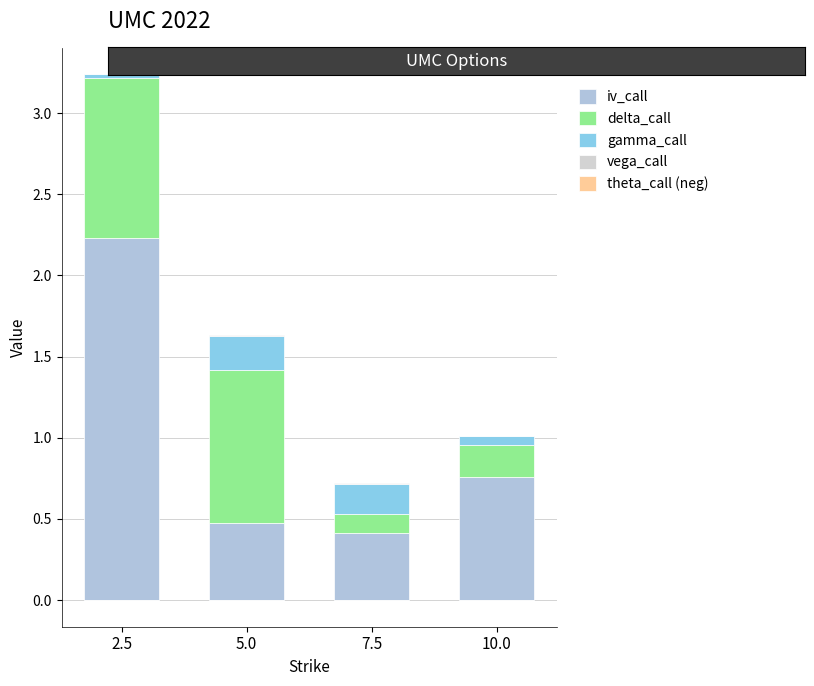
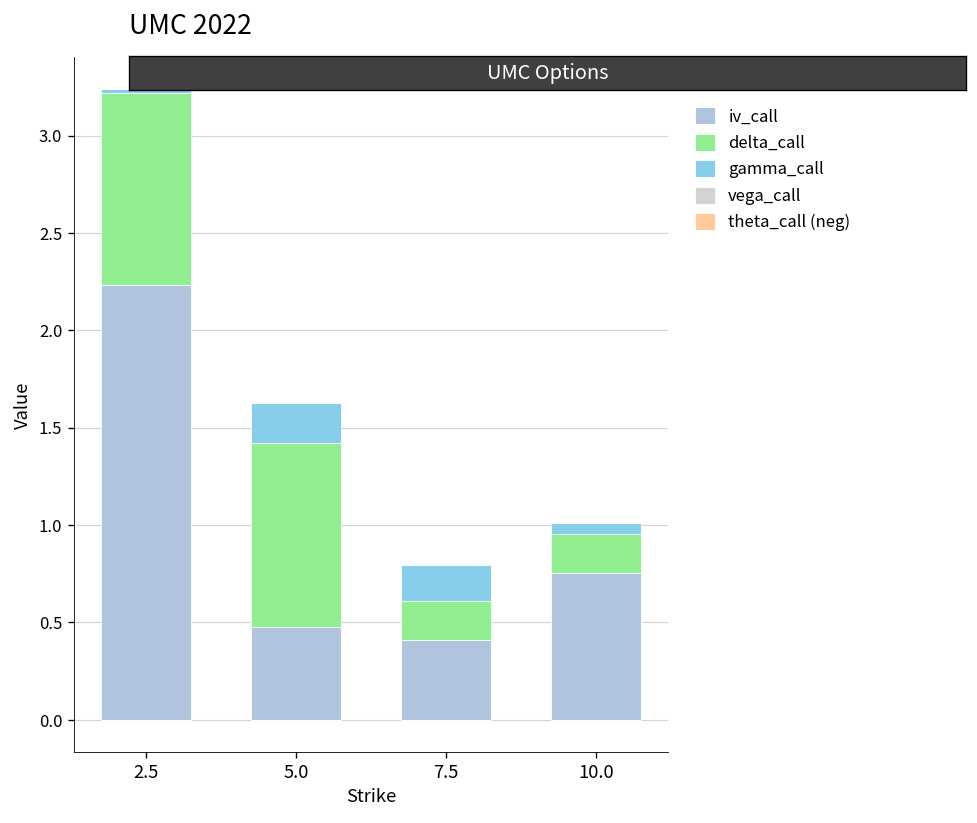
delta_call, 7.5: 0.12 -> 0.20
